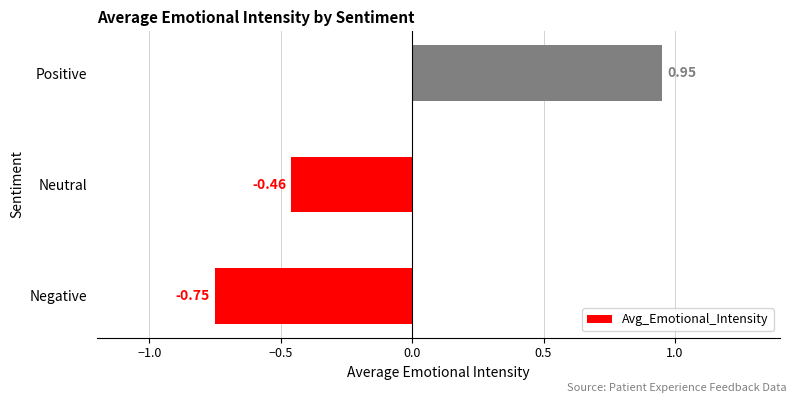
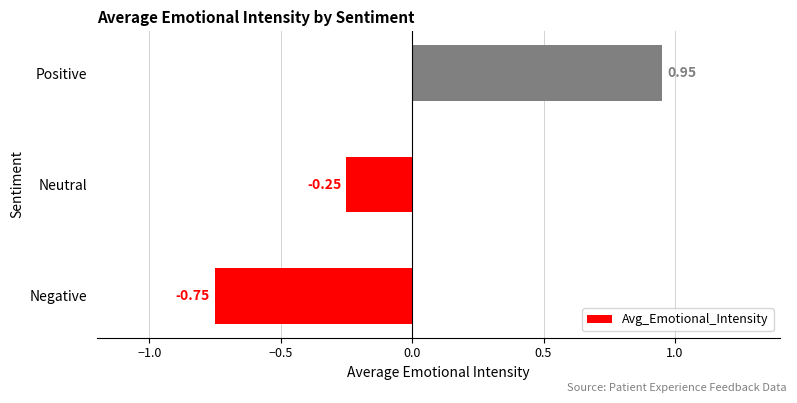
Neutral: -0.46 -> -0.25
